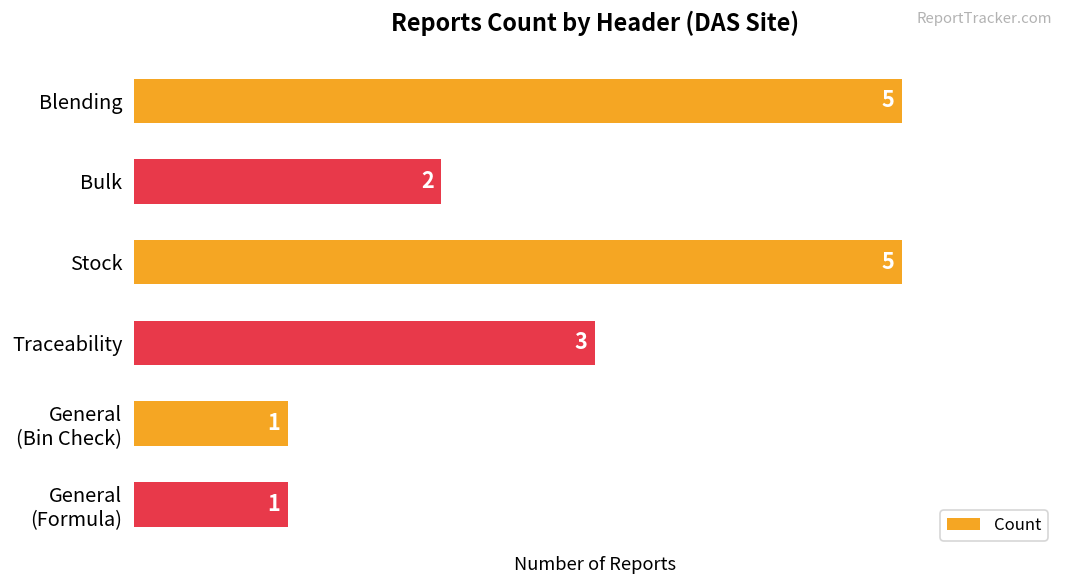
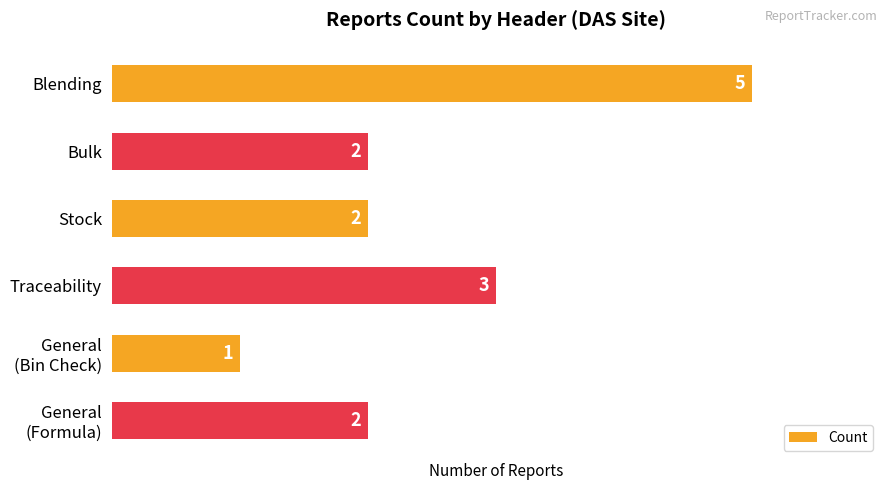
Stock: 5 -> 2
General (Formula): 1 -> 2
